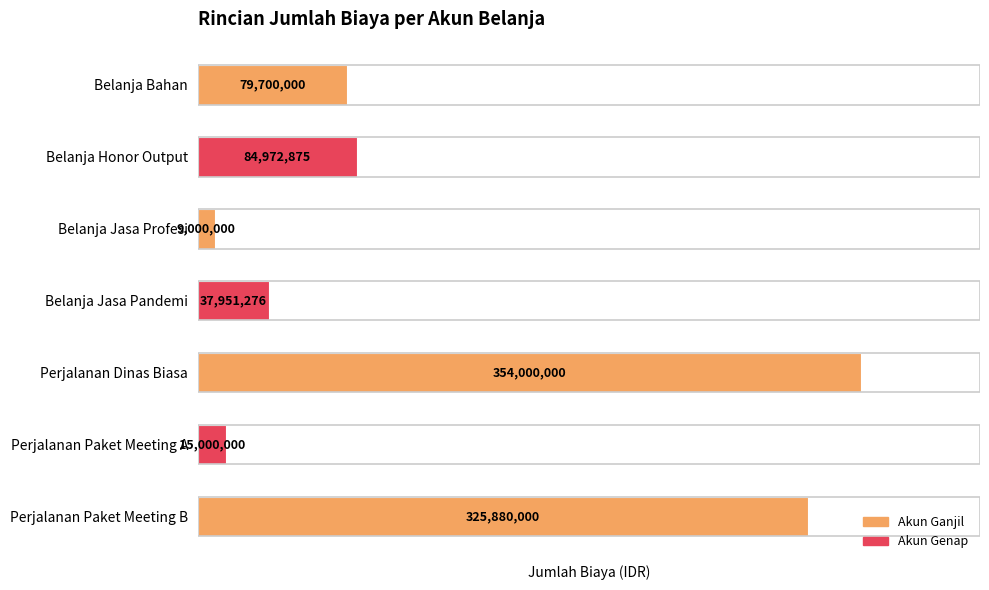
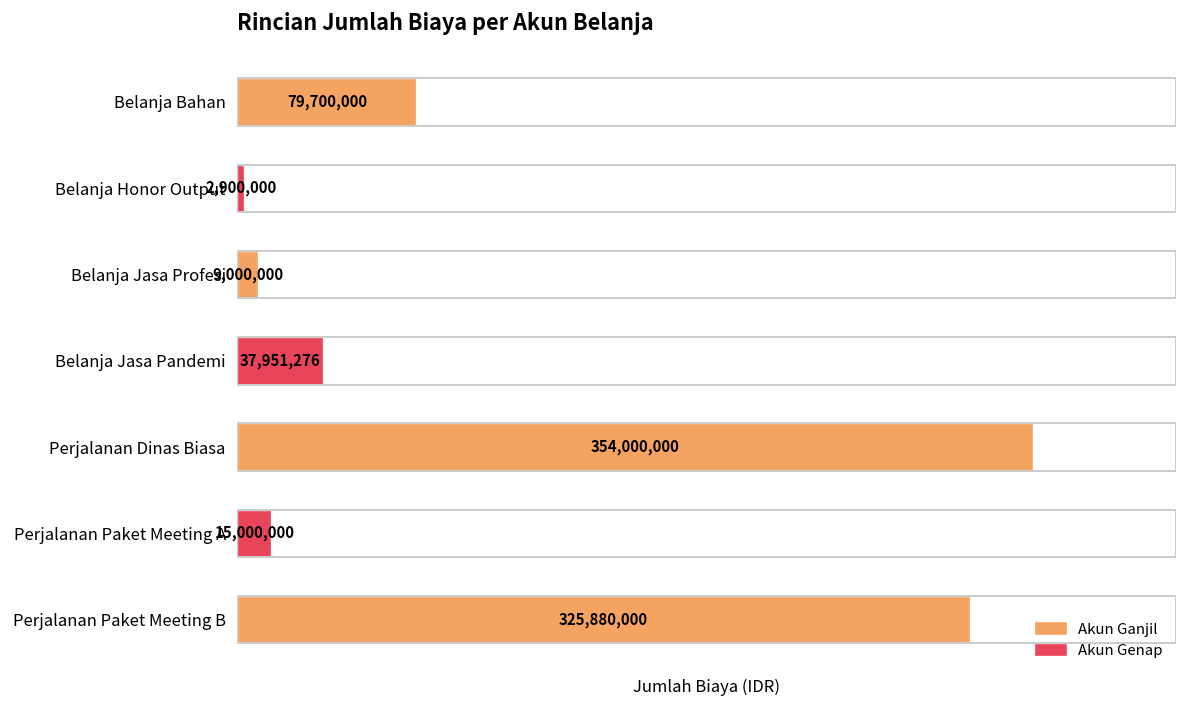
Belanja Honor Output: 84,972,875 -> 2,900,000
